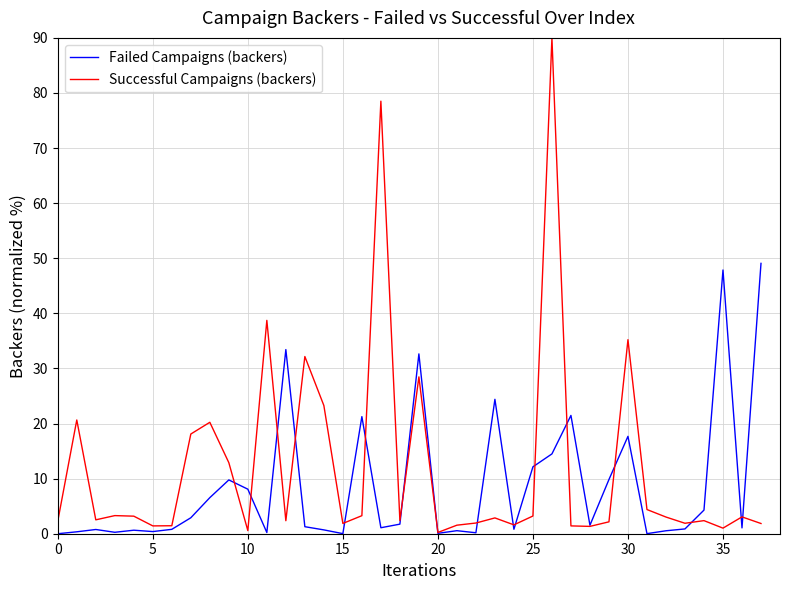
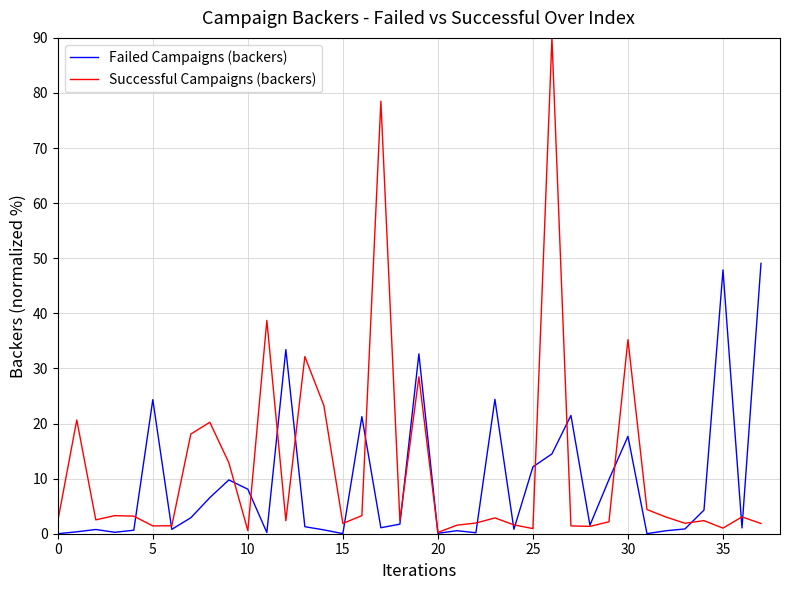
Failed Campaigns (backers), 5: 0 -> 24
Successful Campaigns (backers), 25: 3 -> 1
